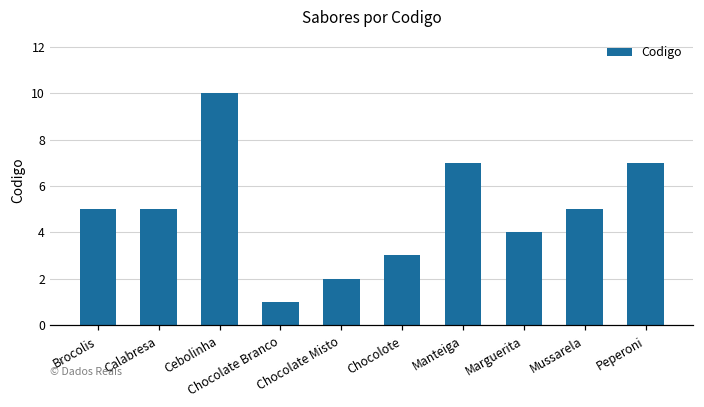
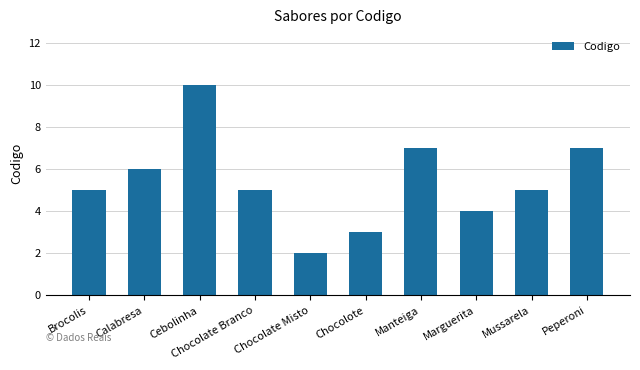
Calabresa: 5 -> 6
Chocolate Branco: 1 -> 5
